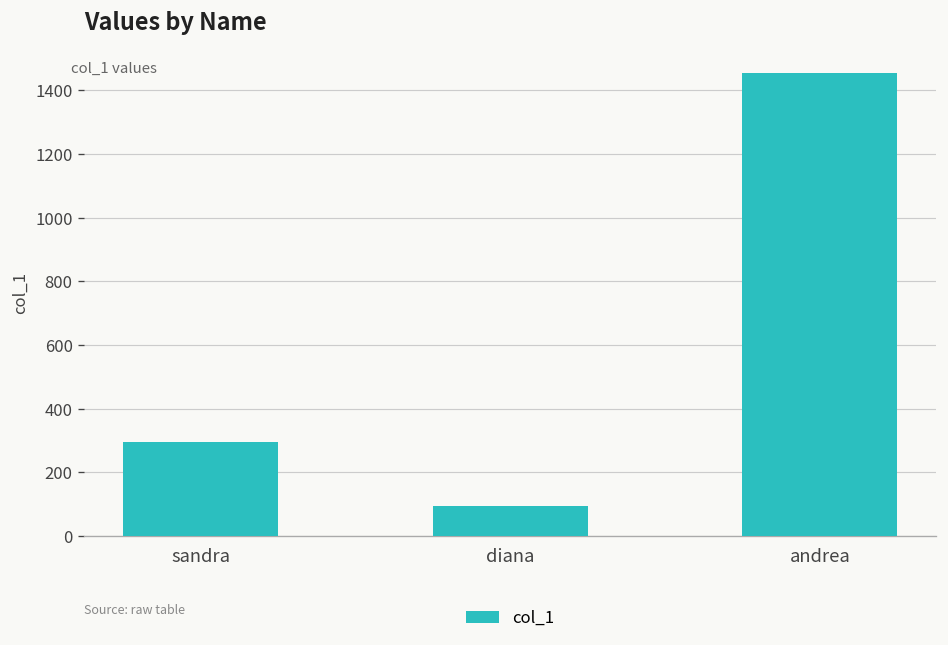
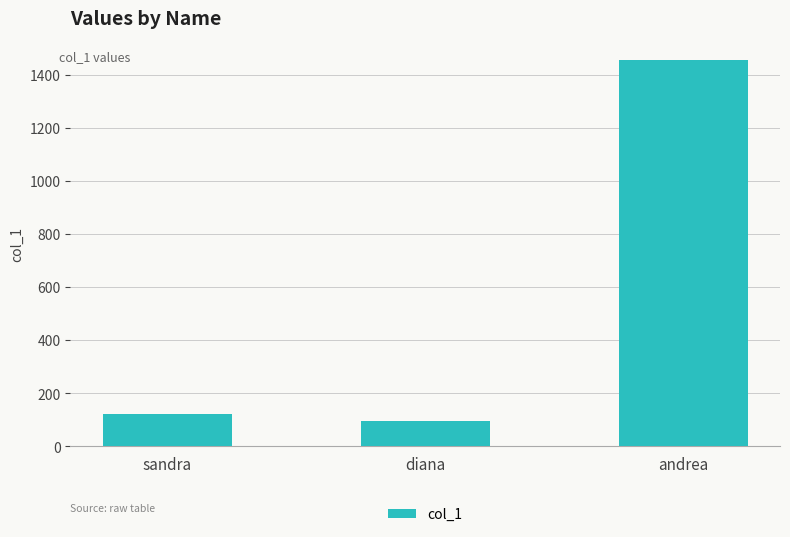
sandra: 300 -> 120
